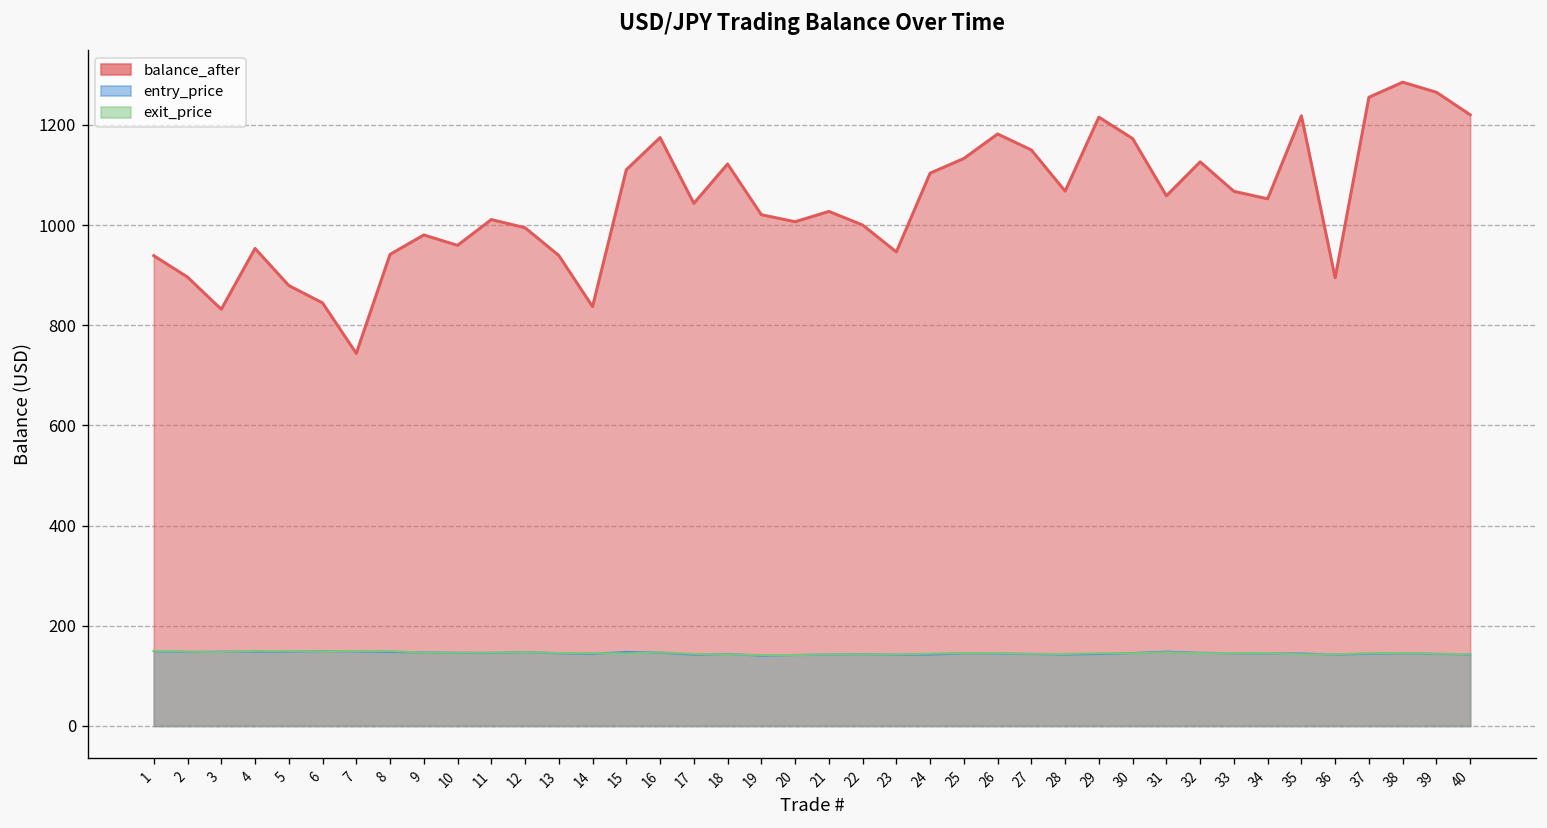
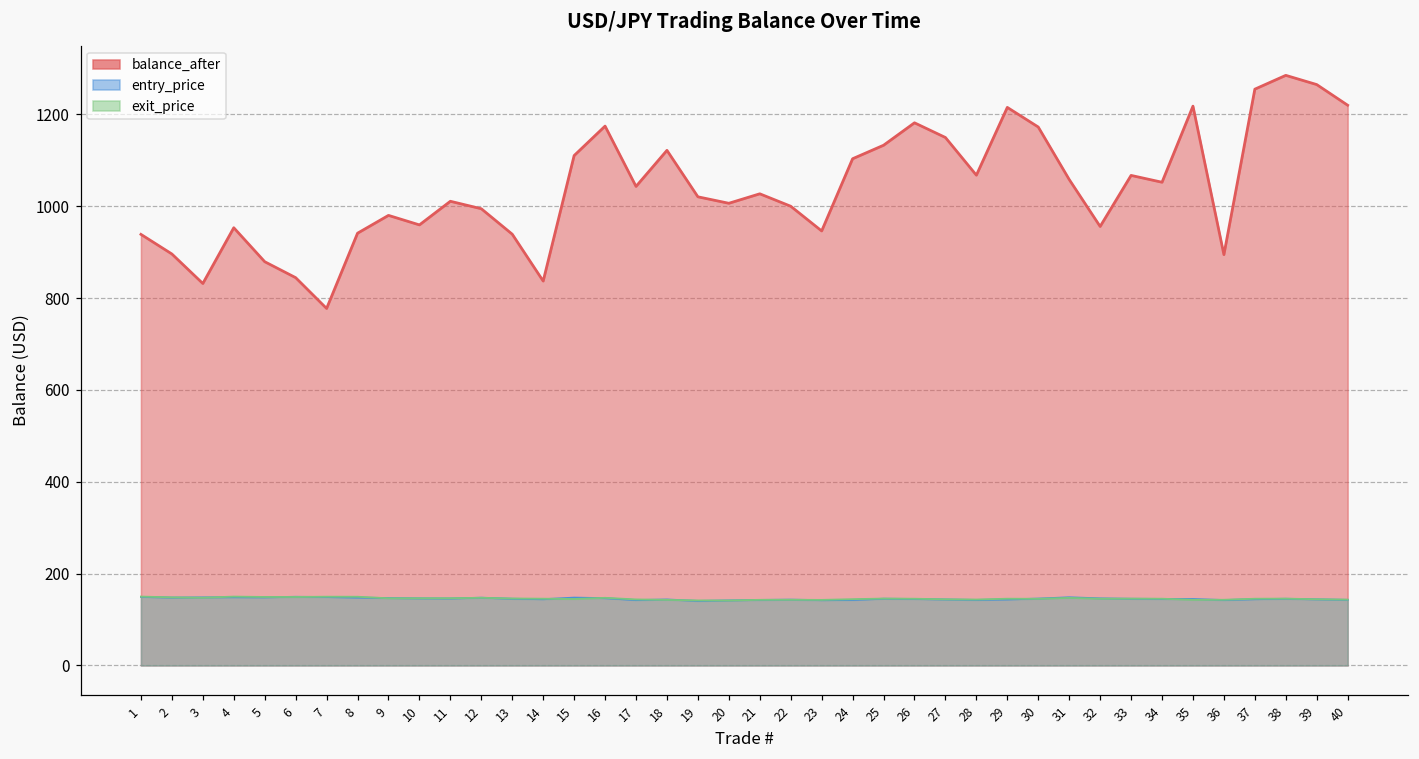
balance_after, 7: 740 -> 780
balance_after, 32: 1130 -> 960
